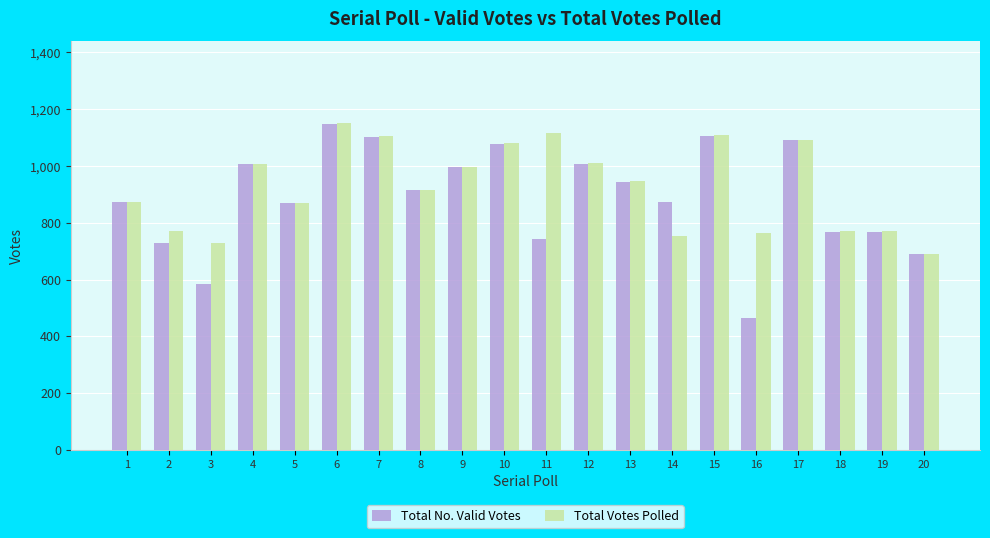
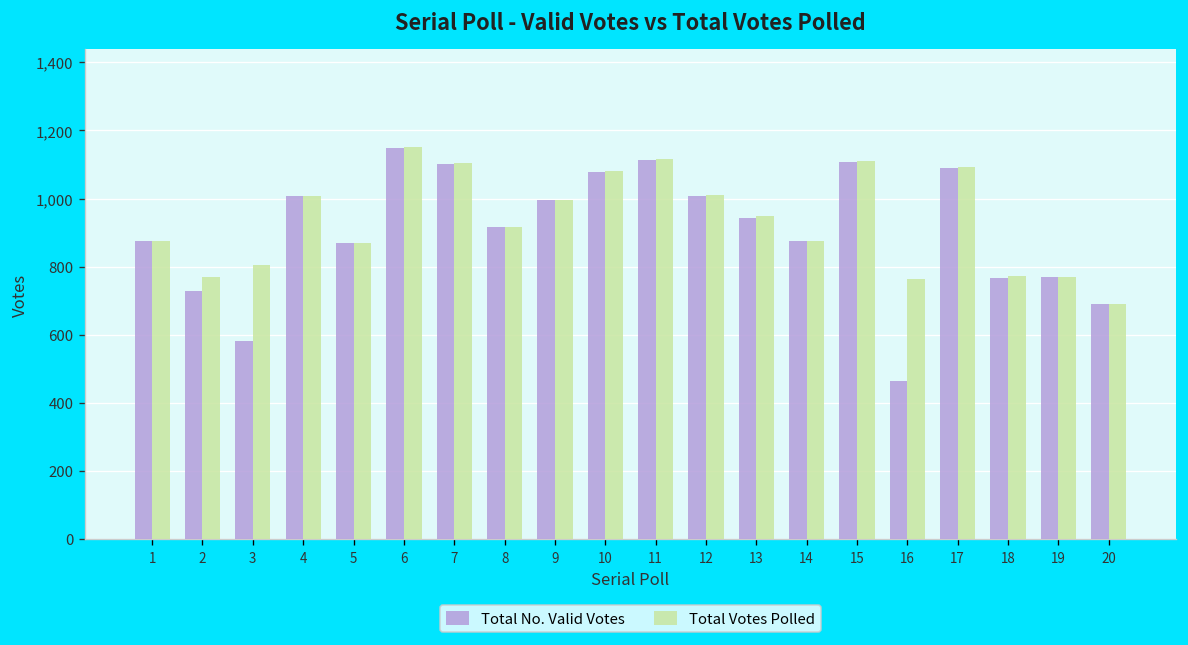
Total Votes Polled, 3: 730 -> 800
Total No. Valid Votes, 11: 740 -> 1,110
Total Votes Polled, 14: 750 -> 870
